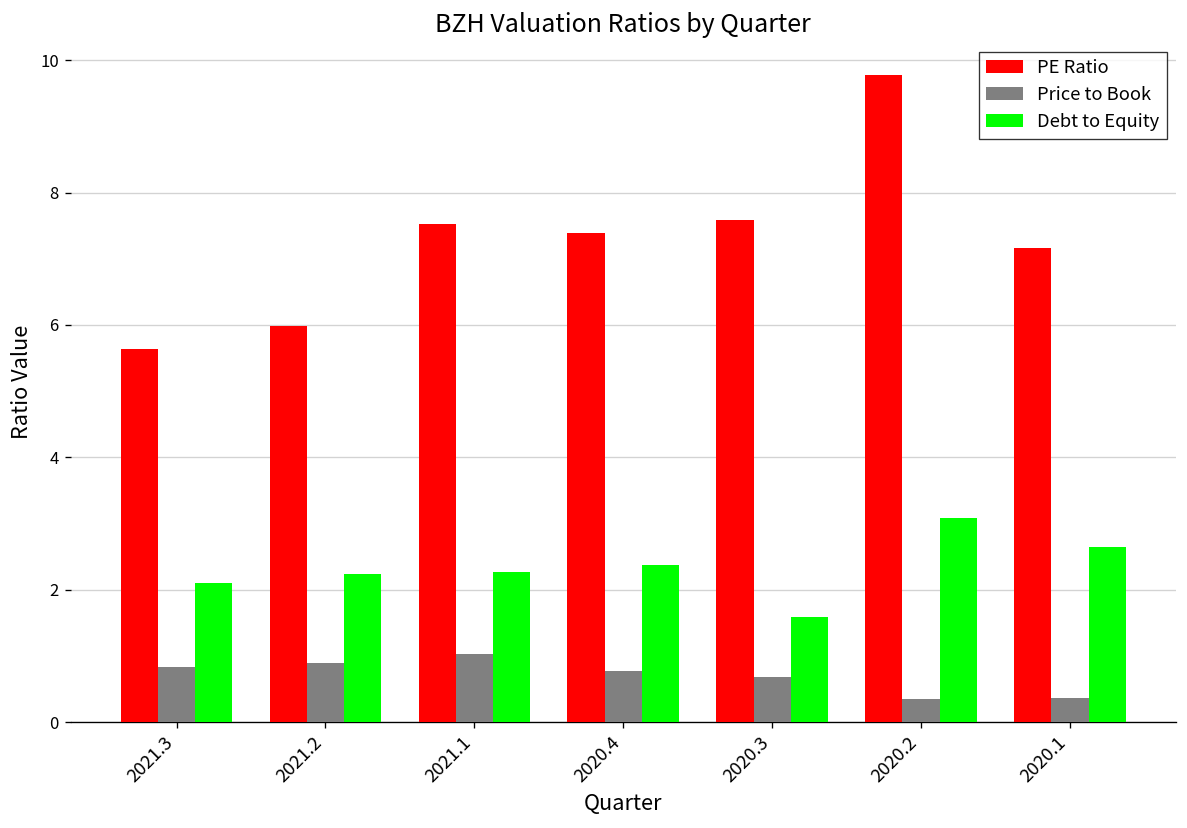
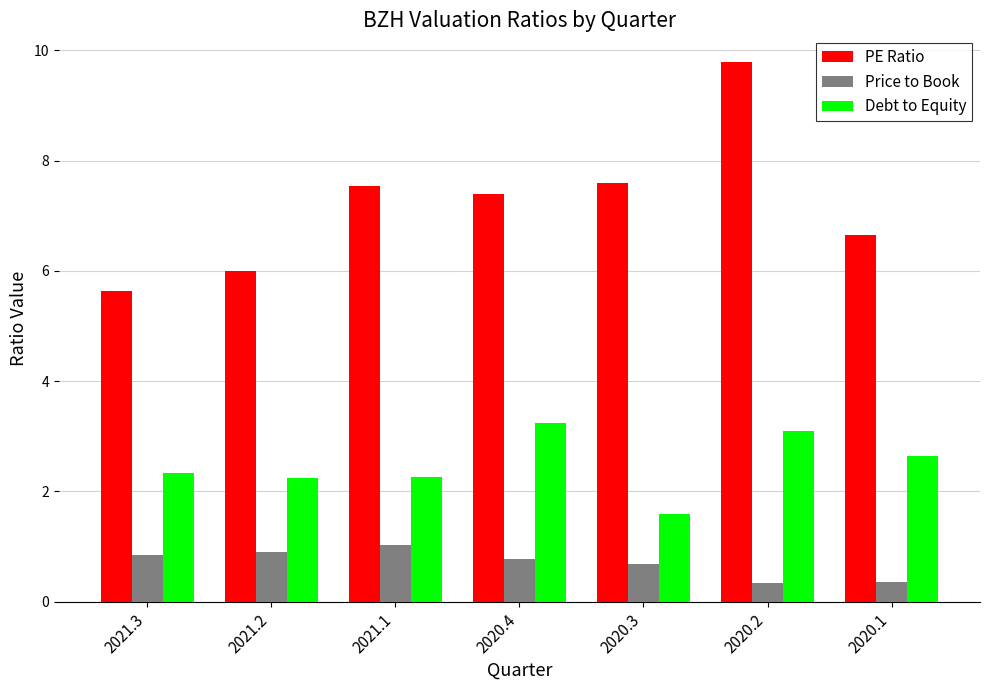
Debt to Equity, 2021.3: 2.1 -> 2.3
Debt to Equity, 2020.4: 2.4 -> 3.3
PE Ratio, 2020.1: 7.2 -> 6.7
